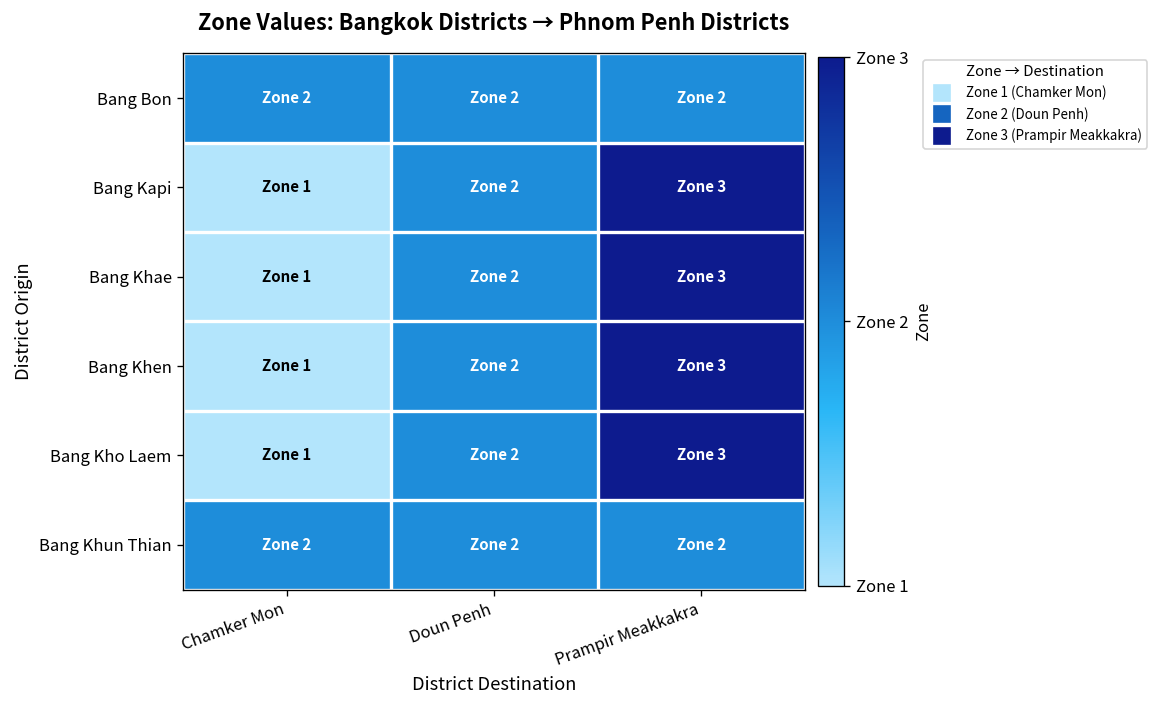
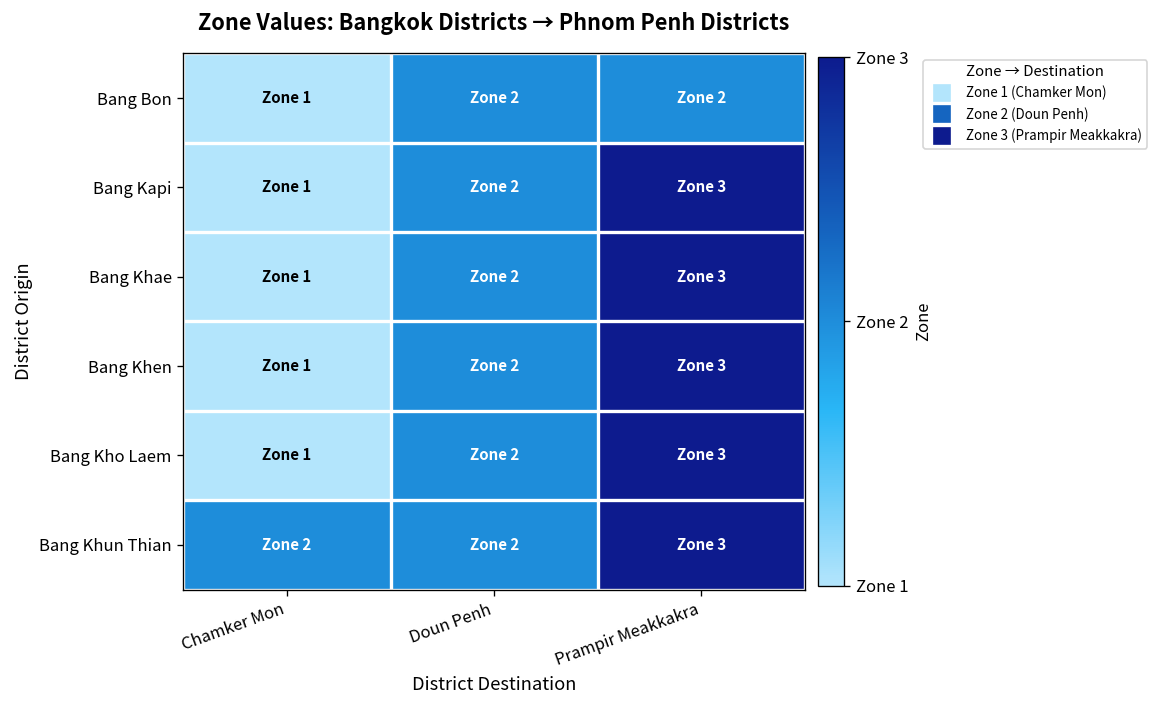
Bang Bon, Chamker Mon: 2 -> 1
Bang Khun Thian, Prampir Meakkakra: 2 -> 3
